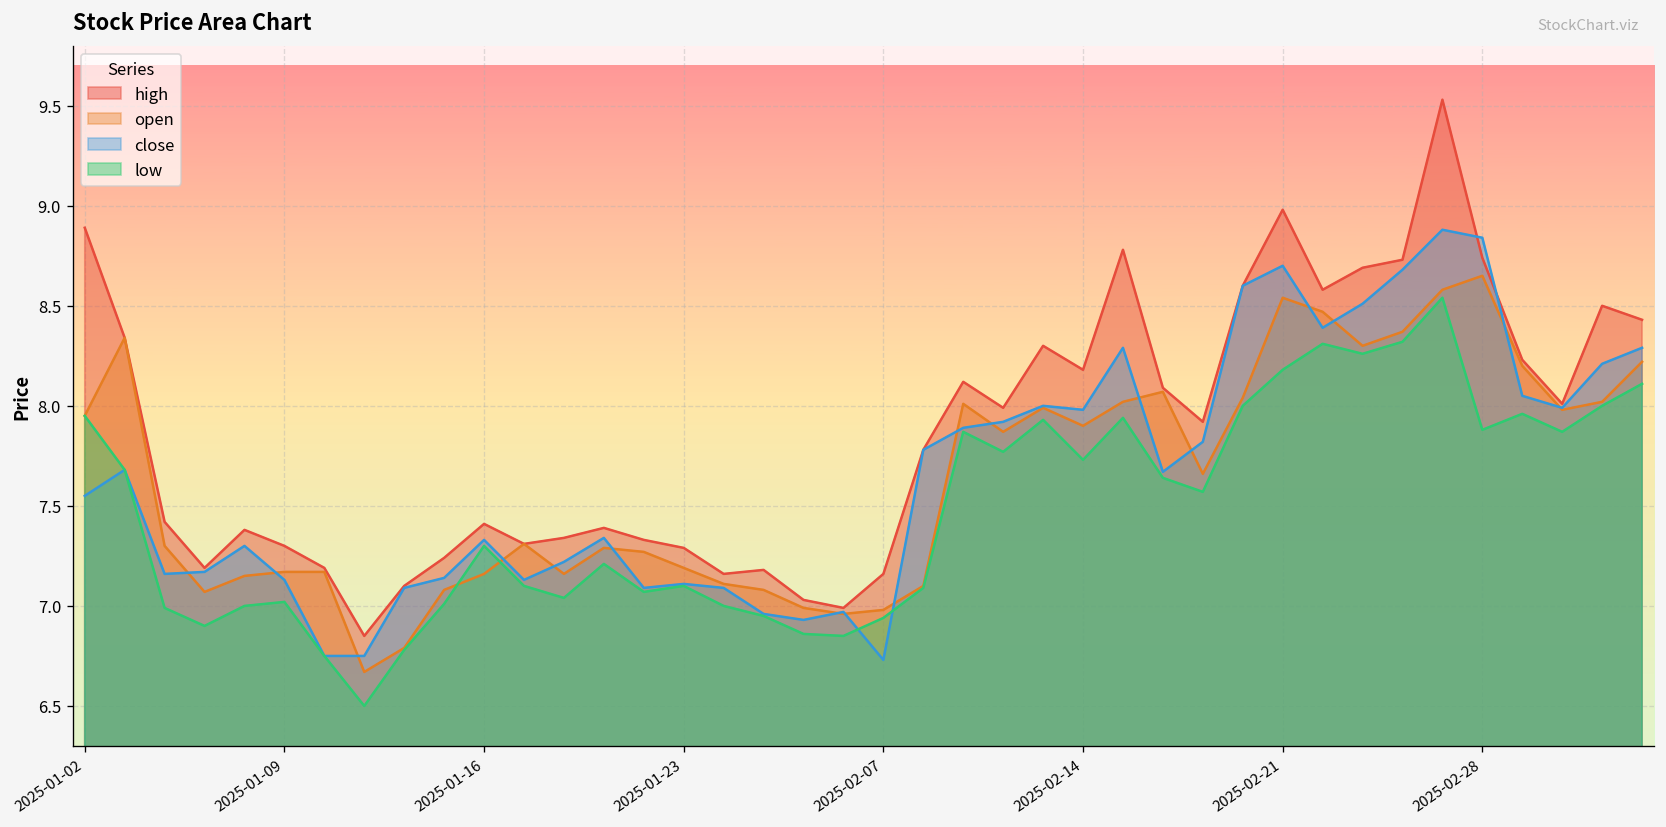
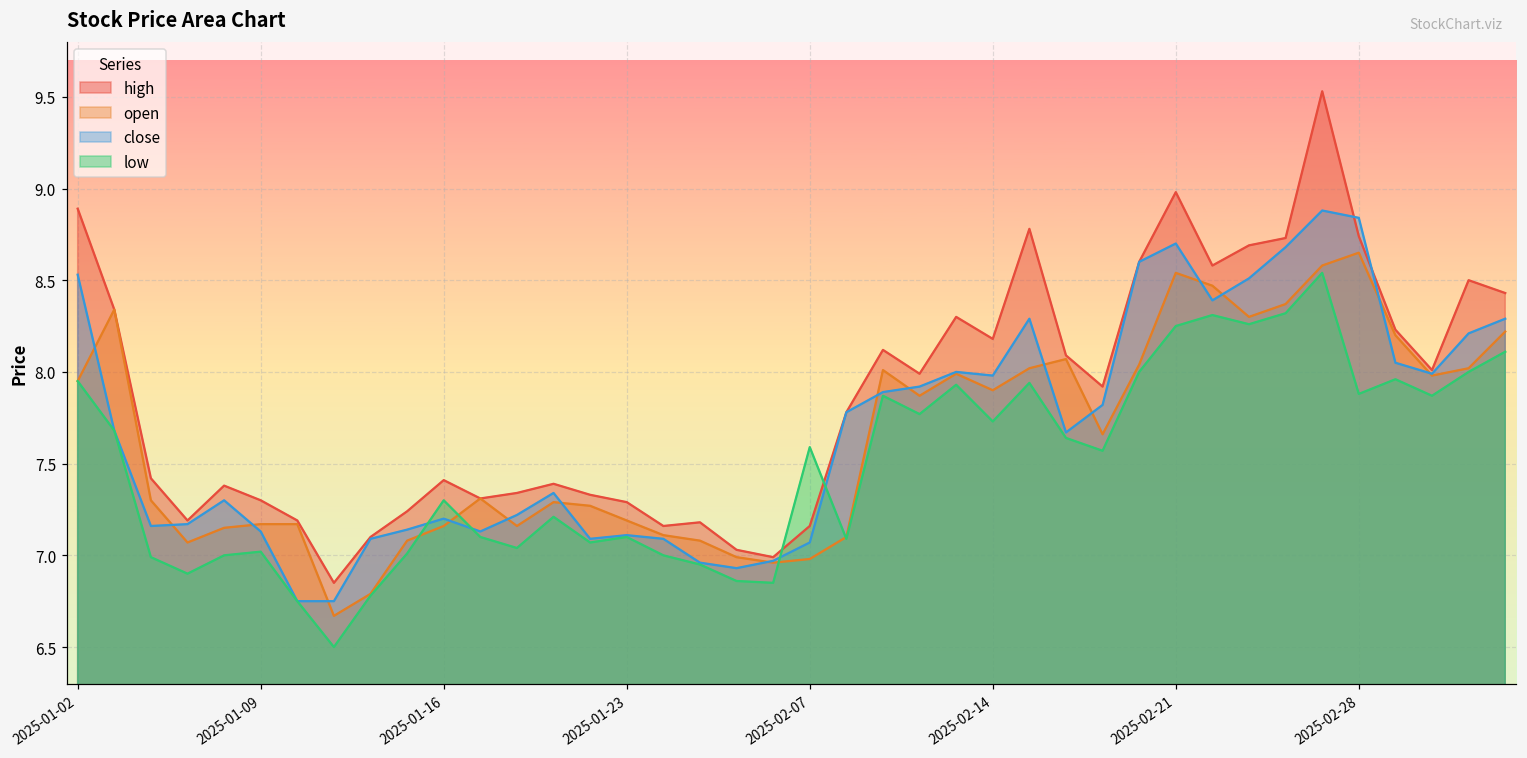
close, 2025-01-02: 7.55 -> 8.53
close, 2025-01-16: 7.33 -> 7.20
close, 2025-02-07: 6.73 -> 7.07
low, 2025-02-07: 6.94 -> 7.59
low, 2025-02-21: 8.18 -> 8.25
